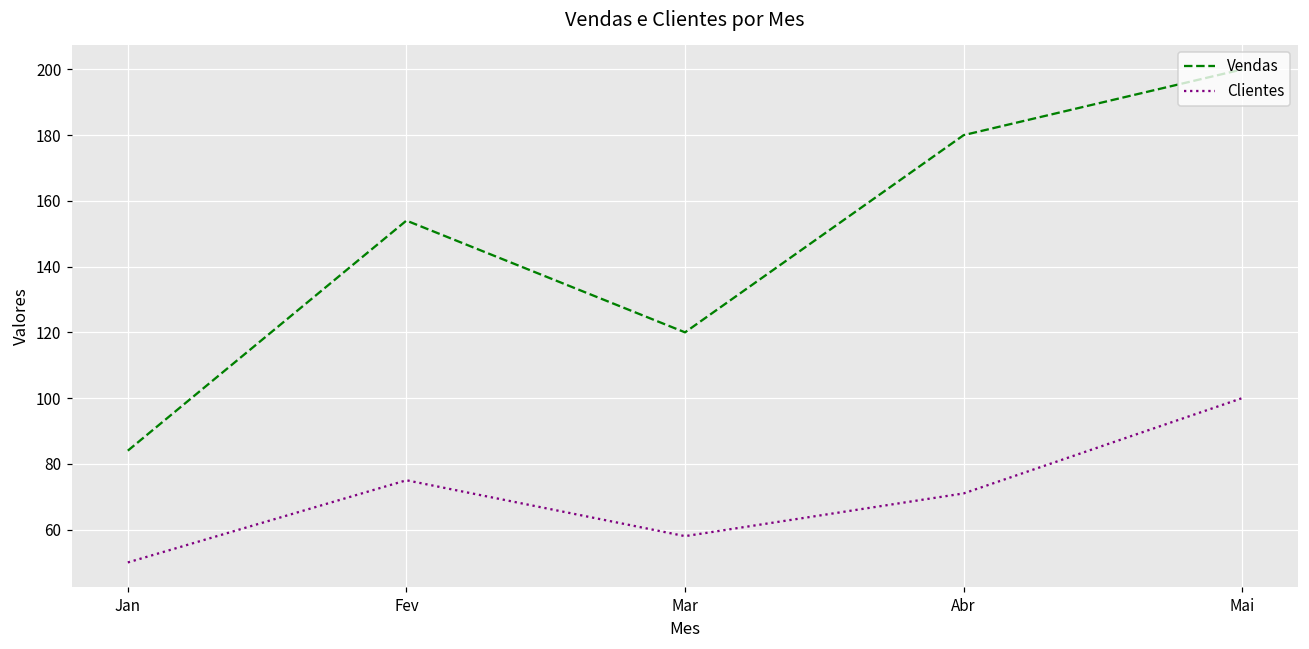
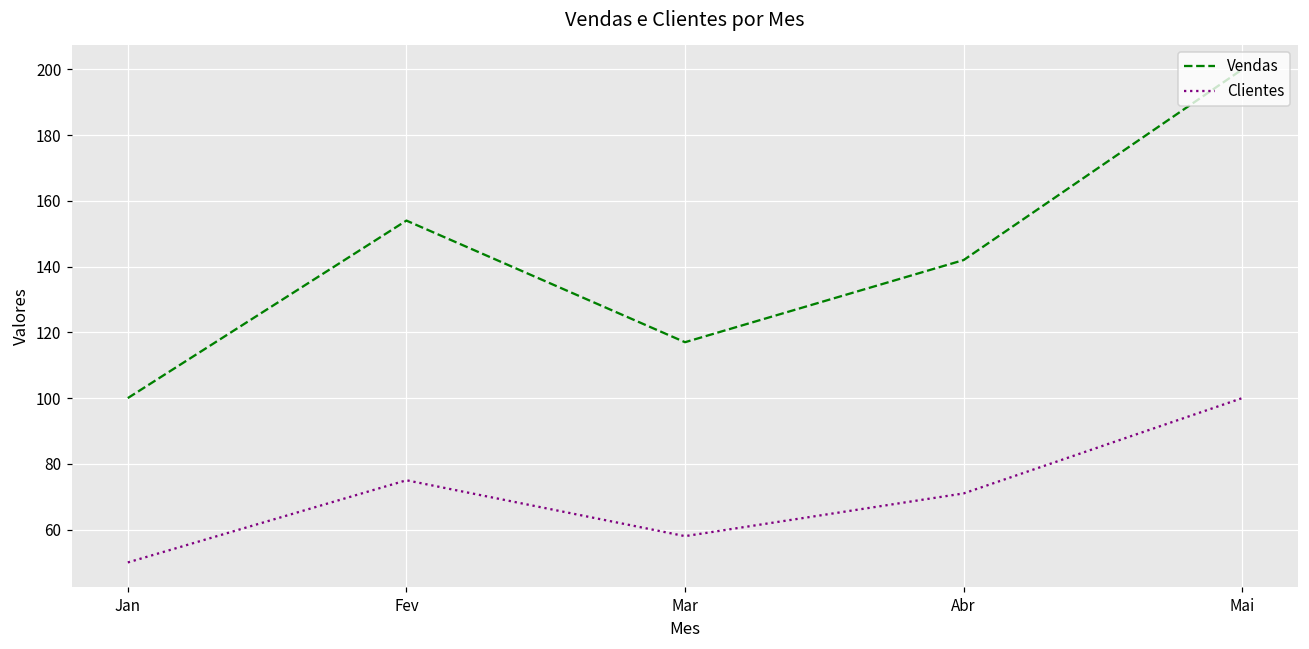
Vendas, Jan: 84 -> 100
Vendas, Mar: 120 -> 117
Vendas, Abr: 180 -> 142
